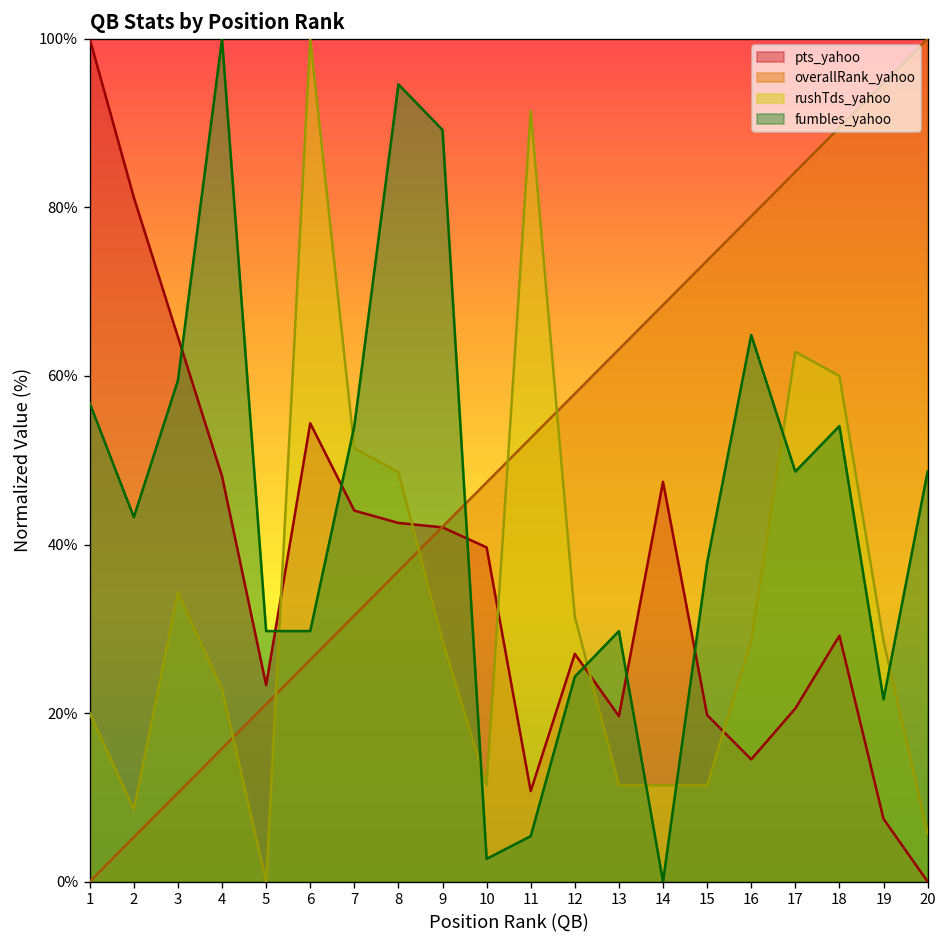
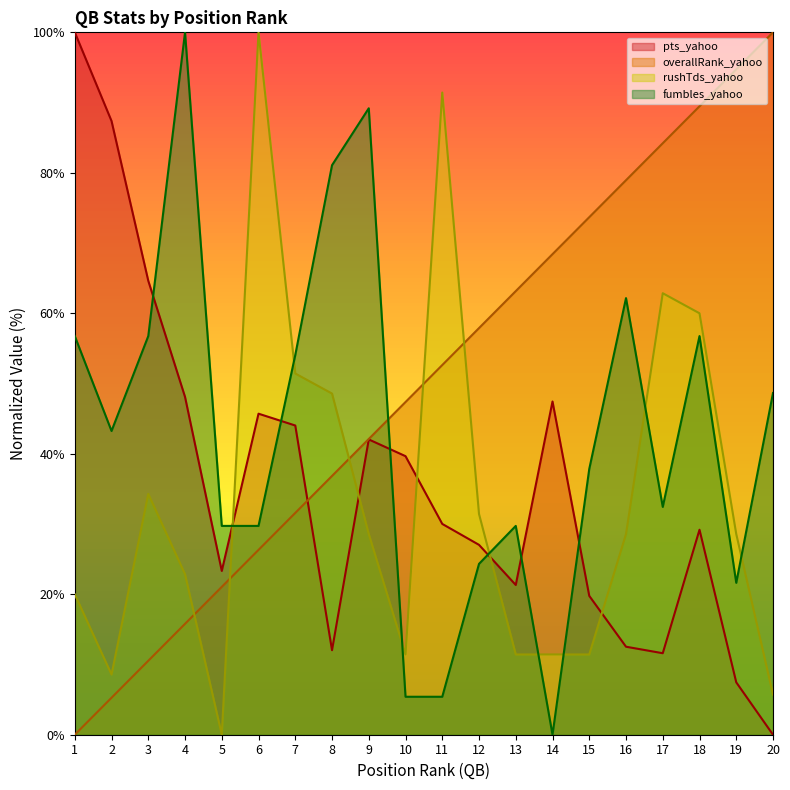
pts_yahoo, 2: 81% -> 87%
fumbles_yahoo, 3: 59% -> 57%
pts_yahoo, 6: 54% -> 46%
pts_yahoo, 8: 43% -> 12%
fumbles_yahoo, 8: 95% -> 81%
fumbles_yahoo, 10: 3% -> 5%
pts_yahoo, 11: 11% -> 30%
pts_yahoo, 13: 20% -> 21%
pts_yahoo, 16: 15% -> 13%
fumbles_yahoo, 16: 65% -> 62%
pts_yahoo, 17: 21% -> 12%
fumbles_yahoo, 17: 49% -> 32%
fumbles_yahoo, 18: 54% -> 57%
